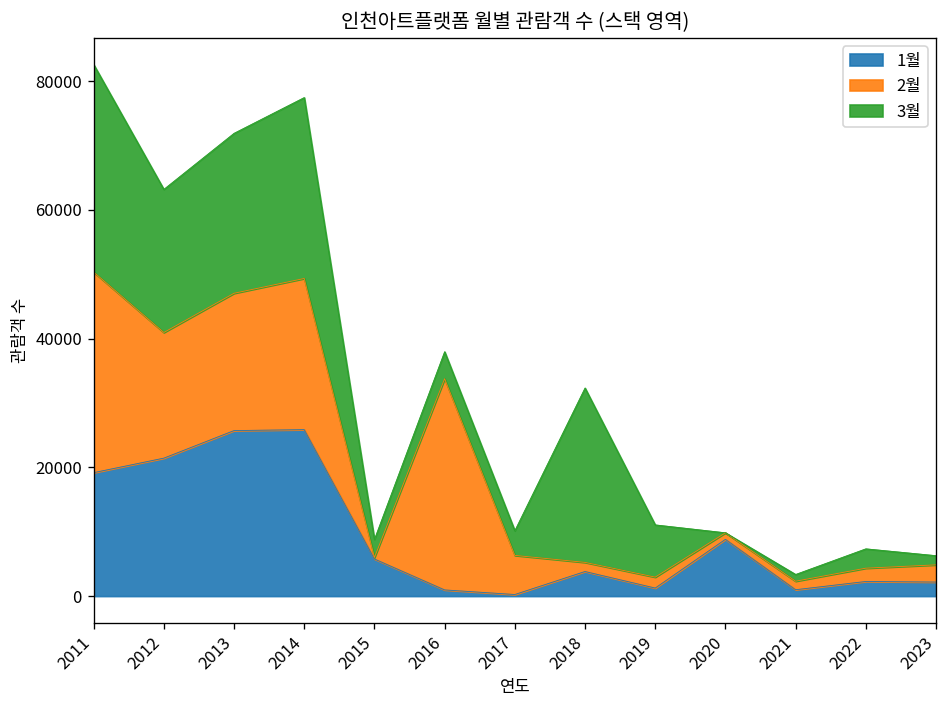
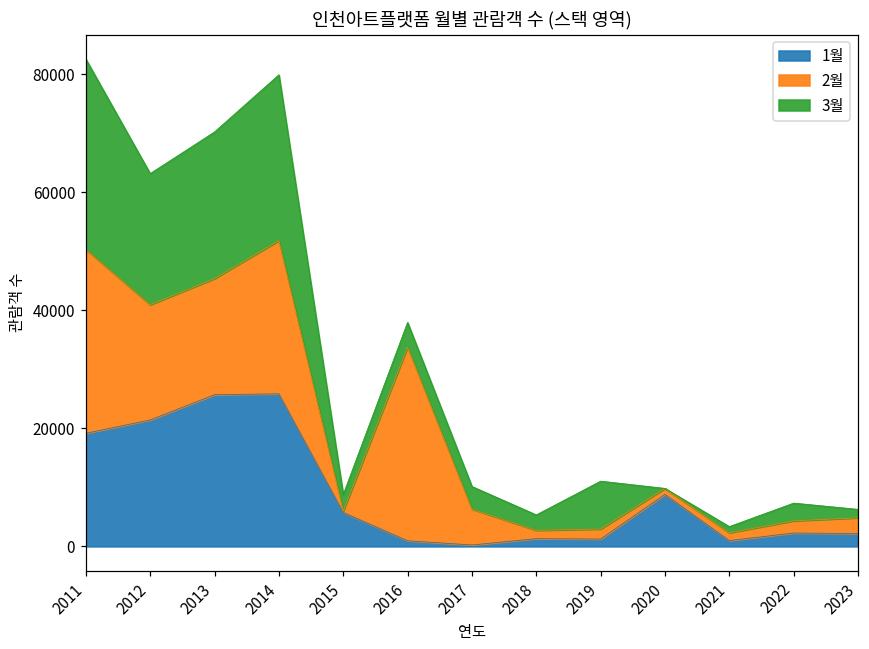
2월, 2013: 21000 -> 20000
2월, 2014: 23000 -> 26000
1월, 2018: 4000 -> 1000
3월, 2018: 27000 -> 3000
